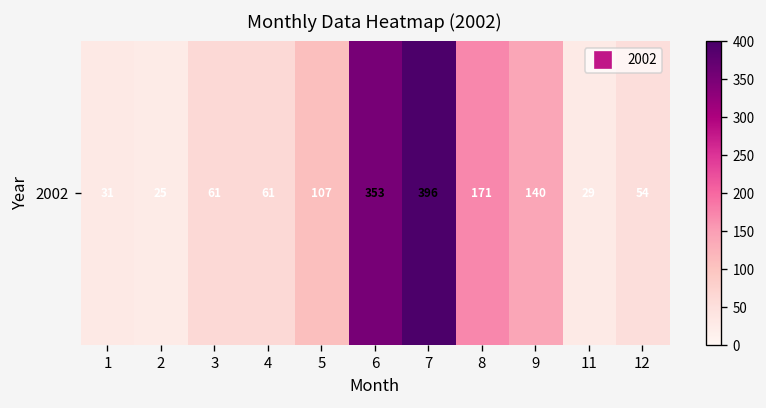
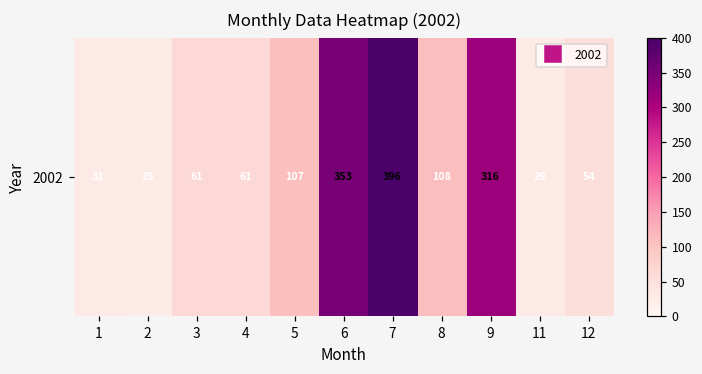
2002, 8: 171 -> 108
2002, 9: 140 -> 316
